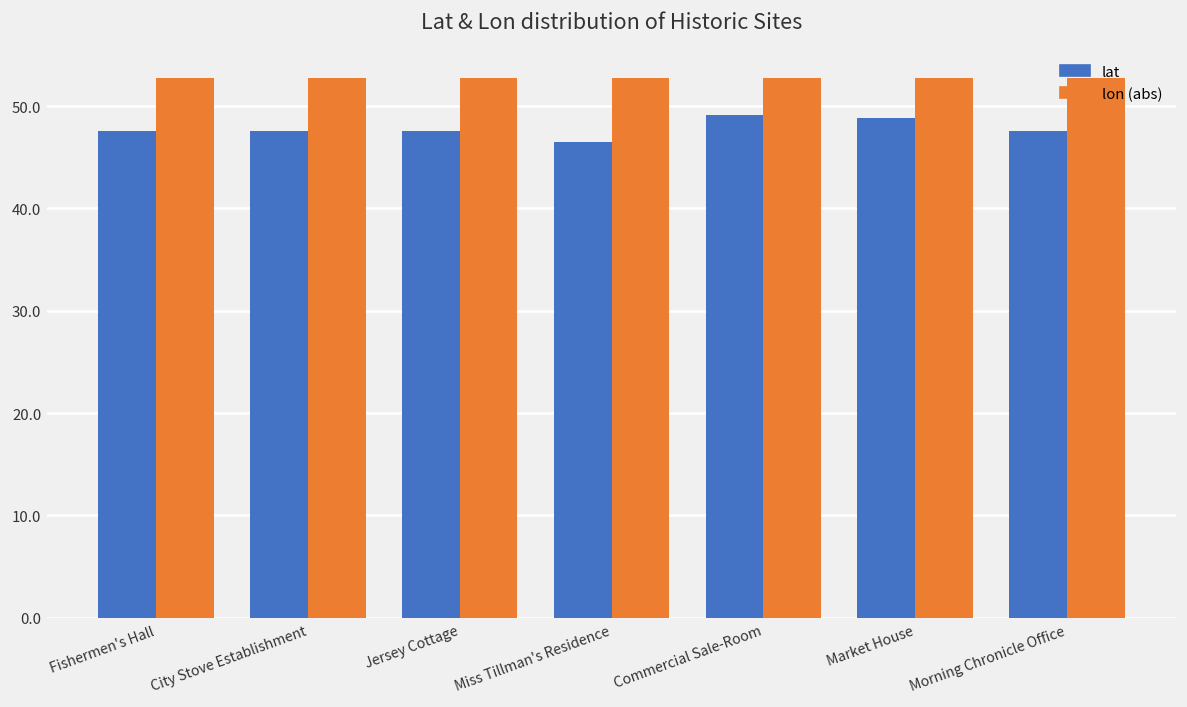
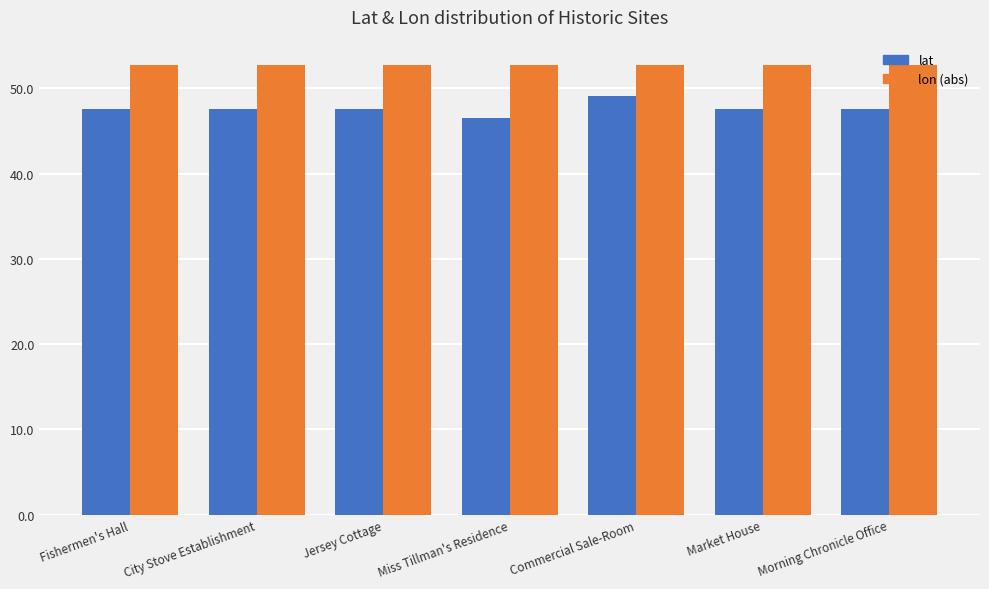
lat, Market House: 49 -> 48
